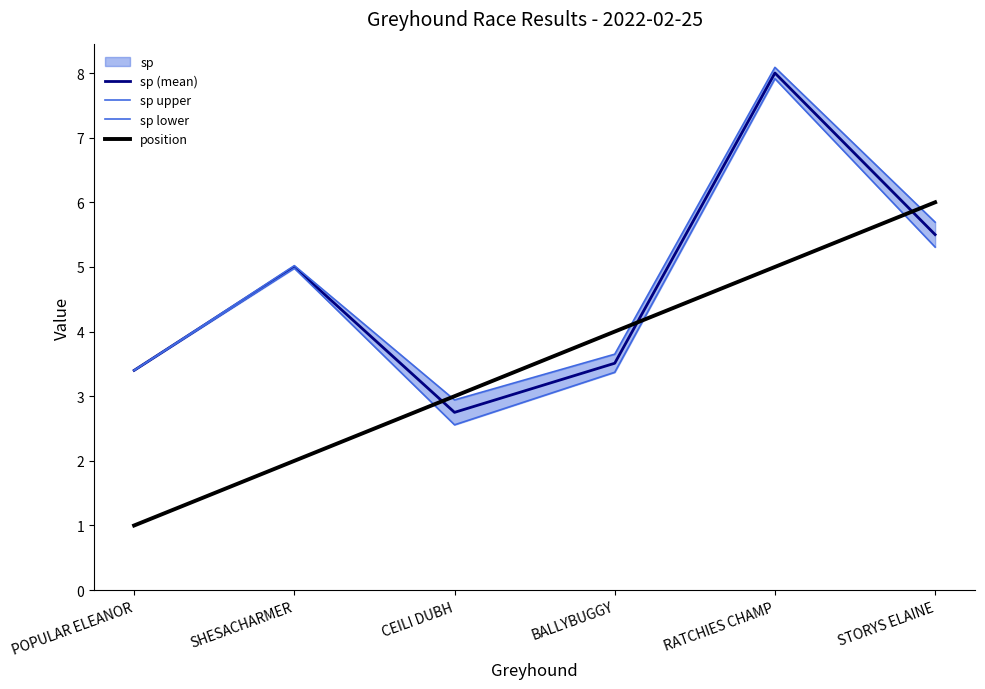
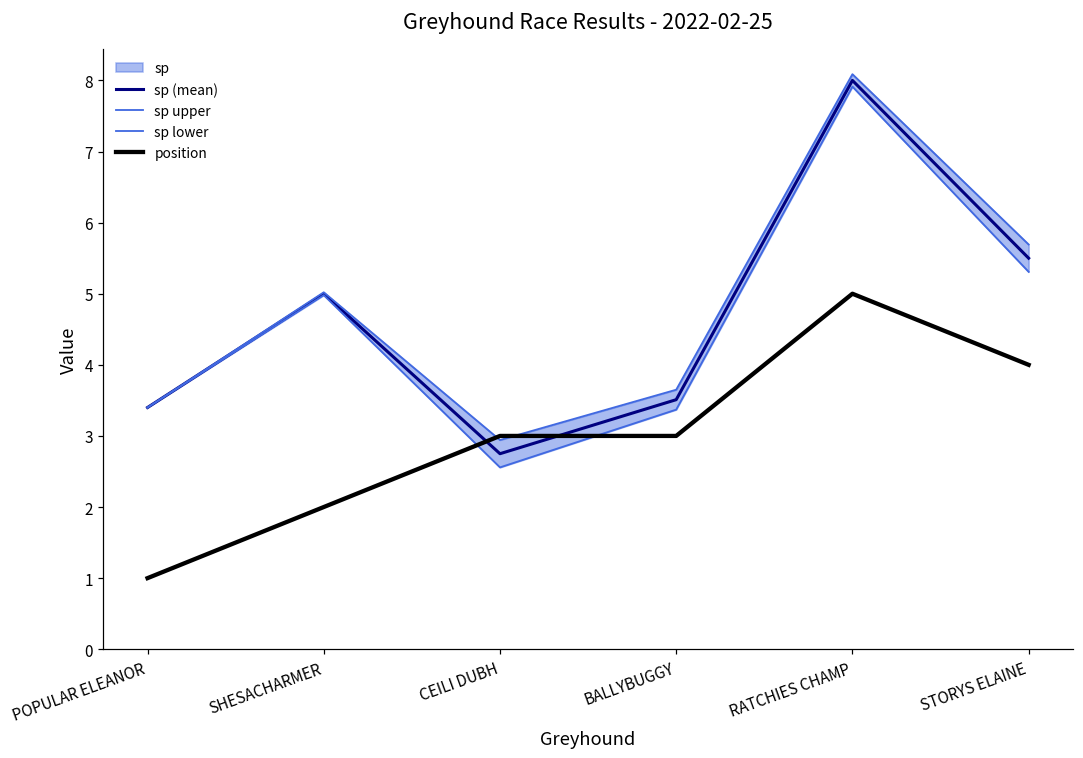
position, BALLYBUGGY: 4 -> 3
position, STORYS ELAINE: 6 -> 4
